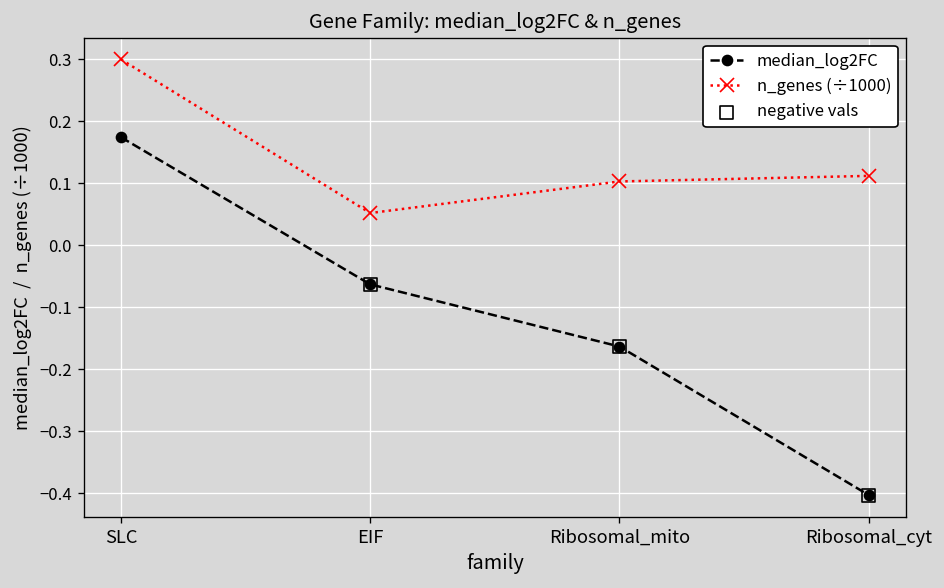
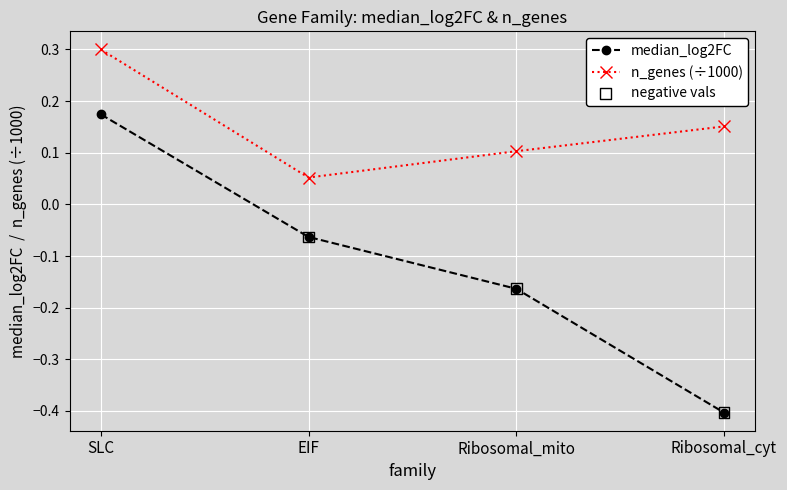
n_genes (÷1000), Ribosomal_cyt: 0.11 -> 0.15
